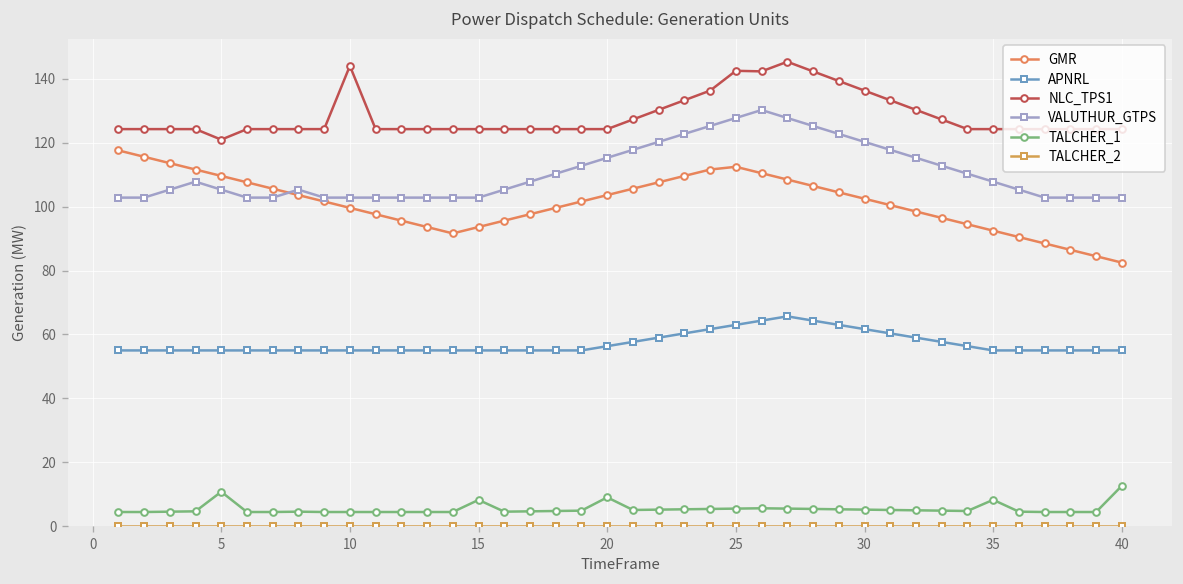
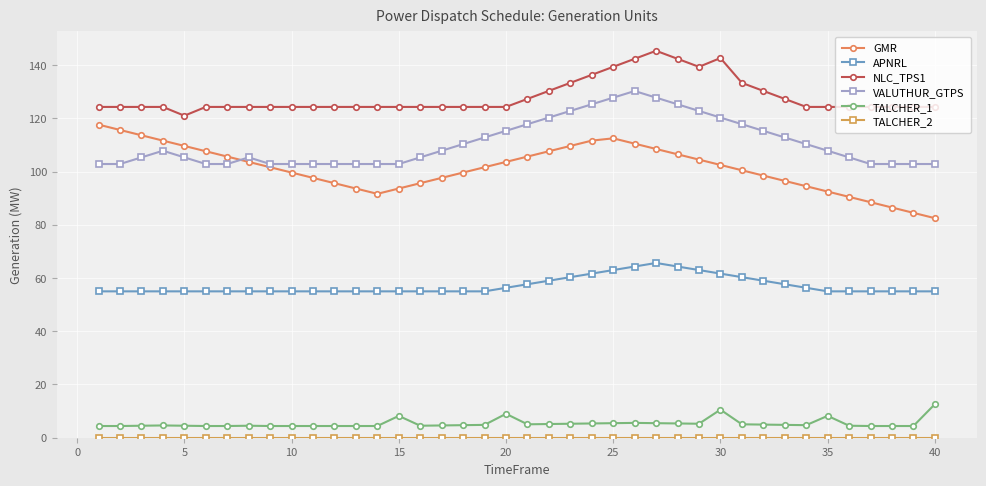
TALCHER_1, 5: 11 -> 5
NLC_TPS1, 10: 144 -> 124
NLC_TPS1, 25: 143 -> 139
NLC_TPS1, 30: 136 -> 143
TALCHER_1, 30: 5 -> 11
